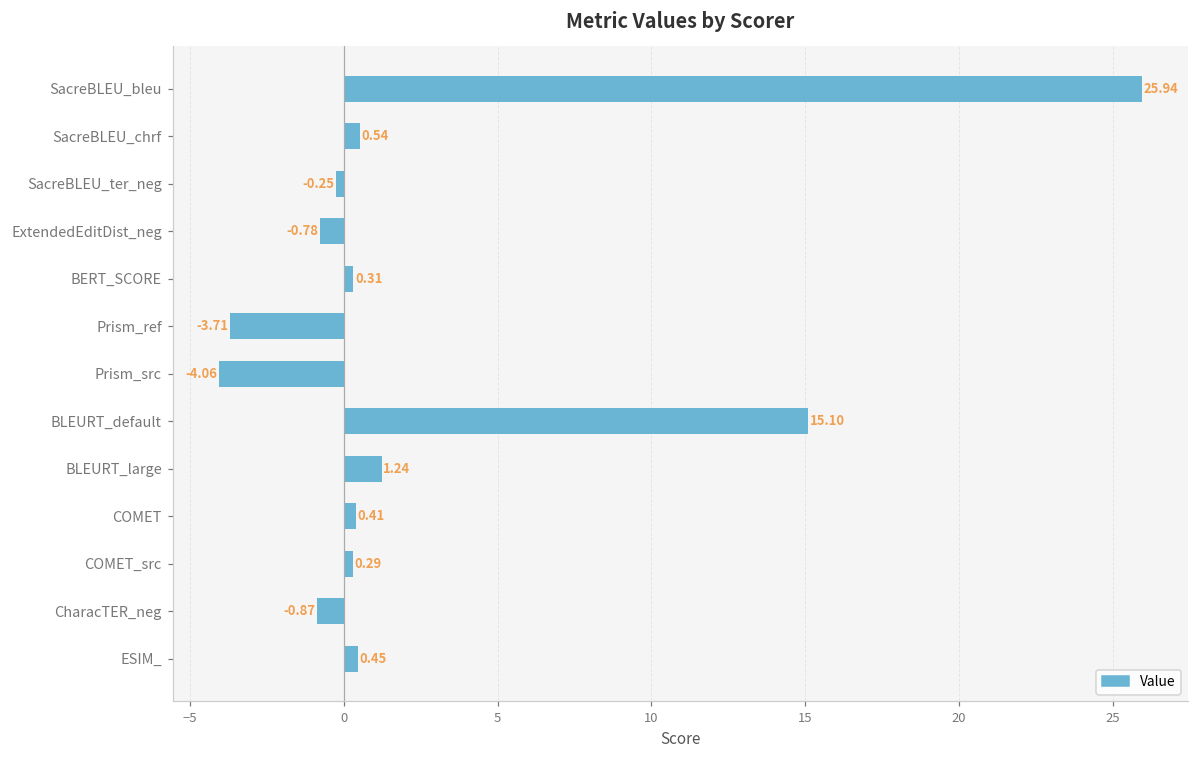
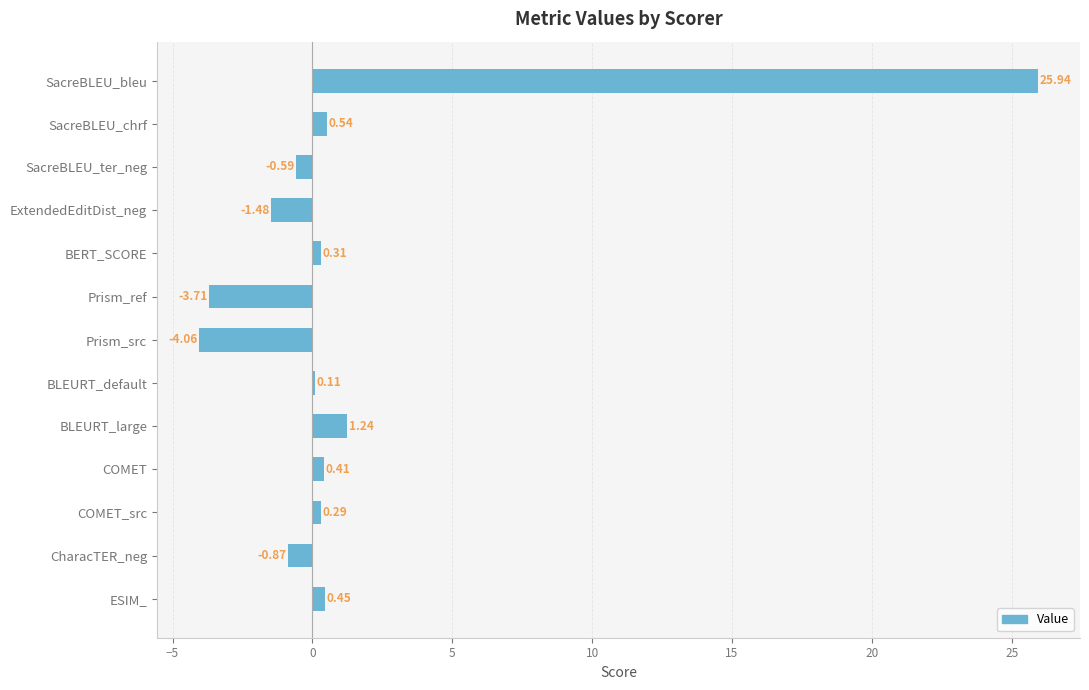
SacreBLEU_ter_neg: -0.25 -> -0.59
ExtendedEditDist_neg: -0.78 -> -1.48
BLEURT_default: 15.10 -> 0.11
